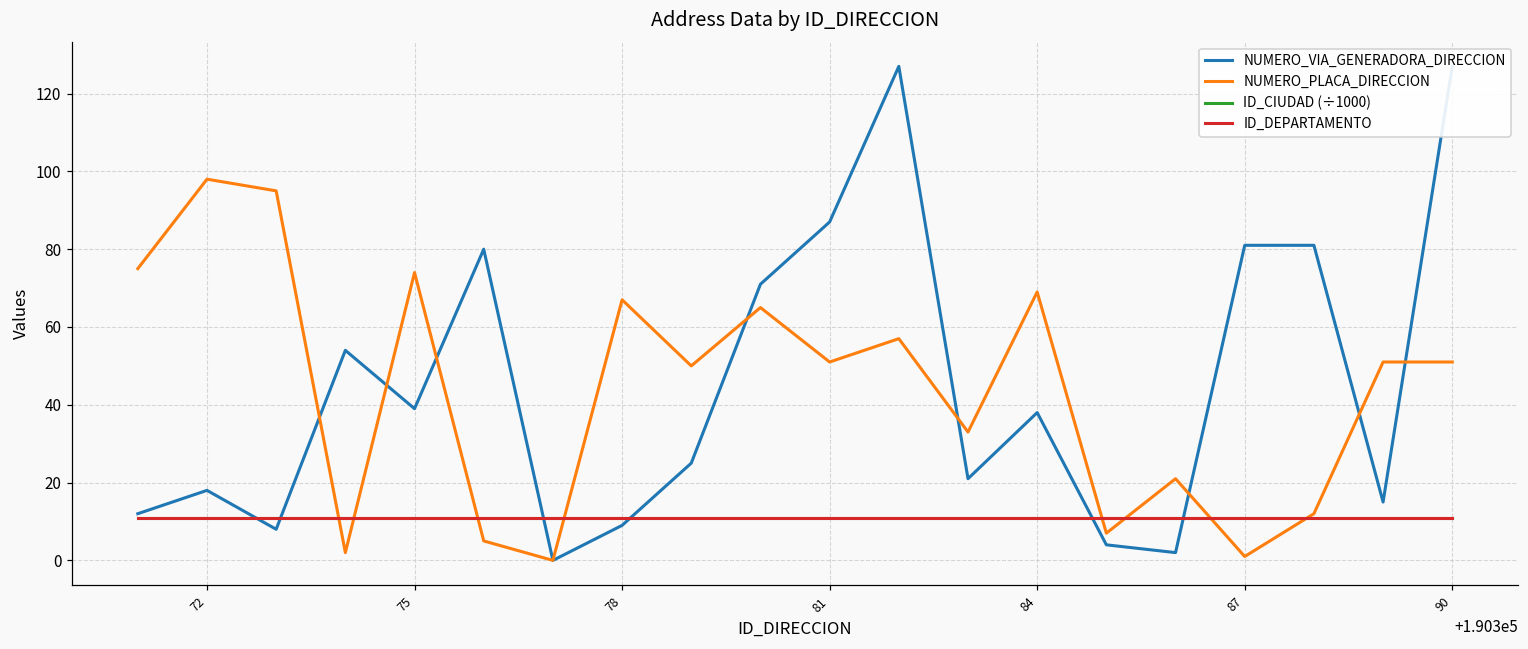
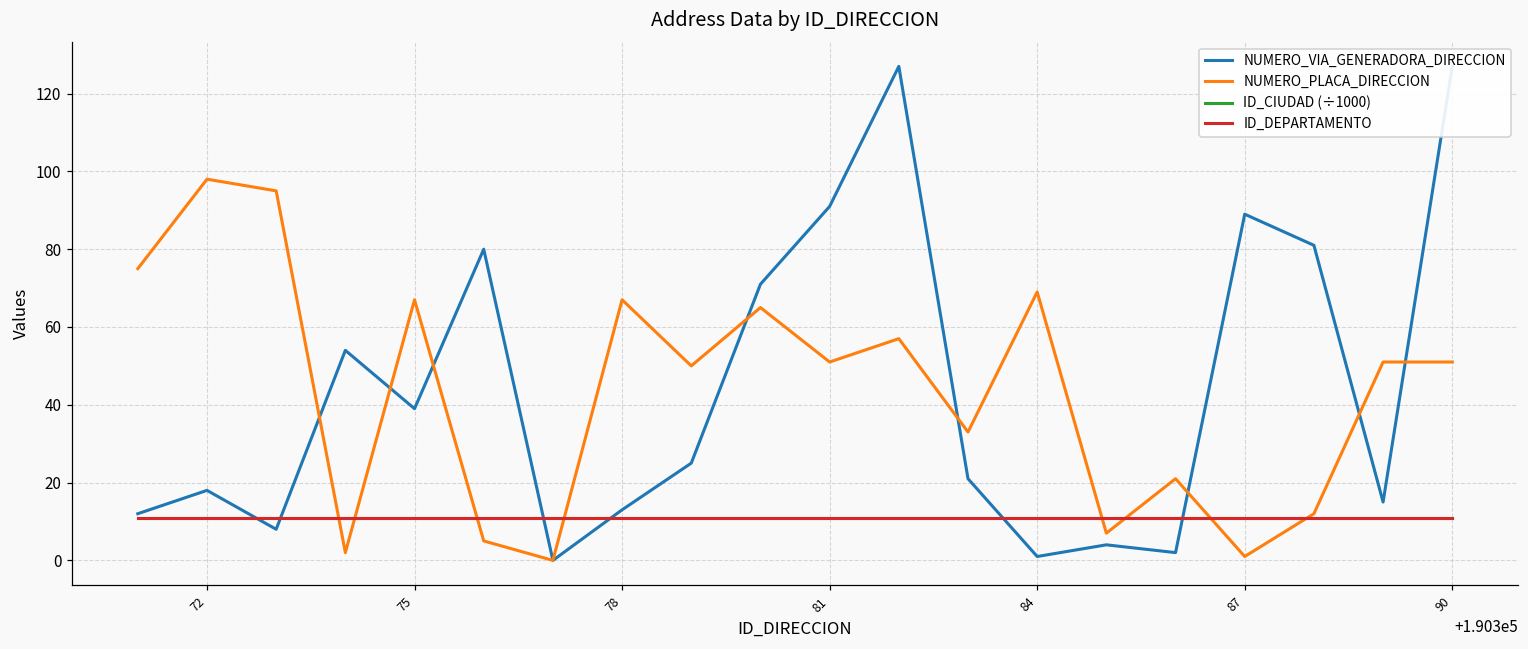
NUMERO_PLACA_DIRECCION, 75: 74 -> 67
NUMERO_VIA_GENERADORA_DIRECCION, 78: 9 -> 13
NUMERO_VIA_GENERADORA_DIRECCION, 81: 87 -> 91
NUMERO_VIA_GENERADORA_DIRECCION, 84: 38 -> 1
NUMERO_VIA_GENERADORA_DIRECCION, 87: 81 -> 89
